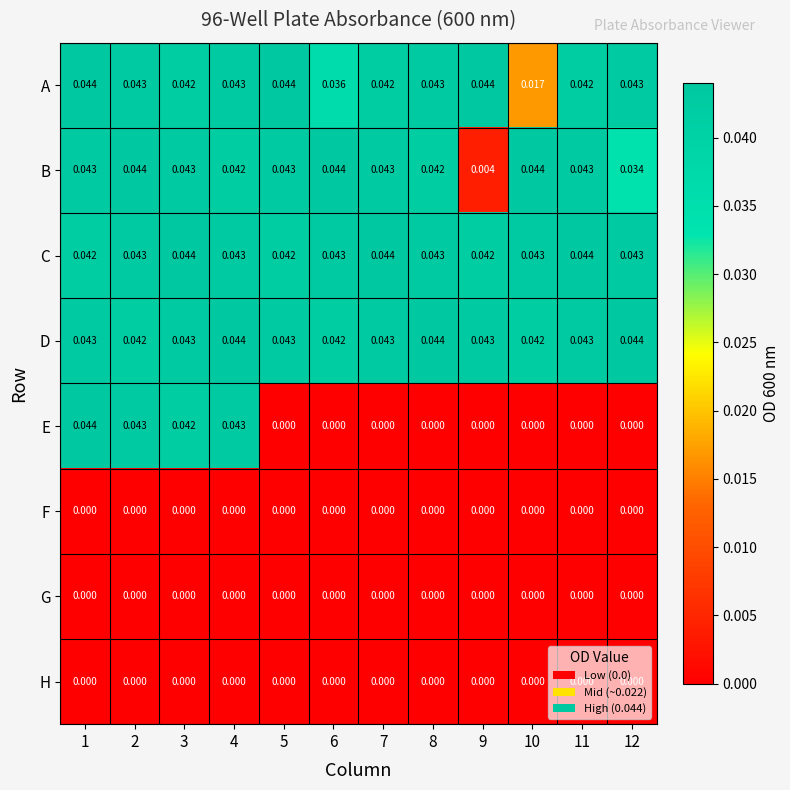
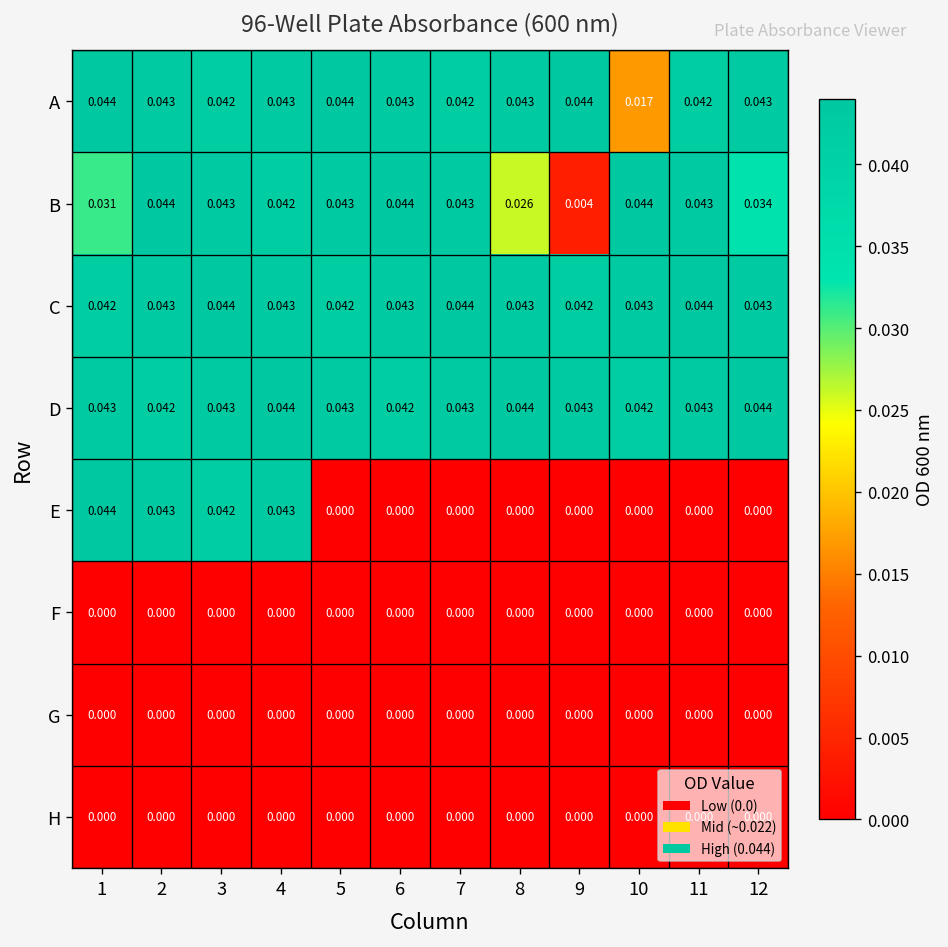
A, 6: 0.036 -> 0.043
B, 1: 0.043 -> 0.031
B, 8: 0.042 -> 0.026
